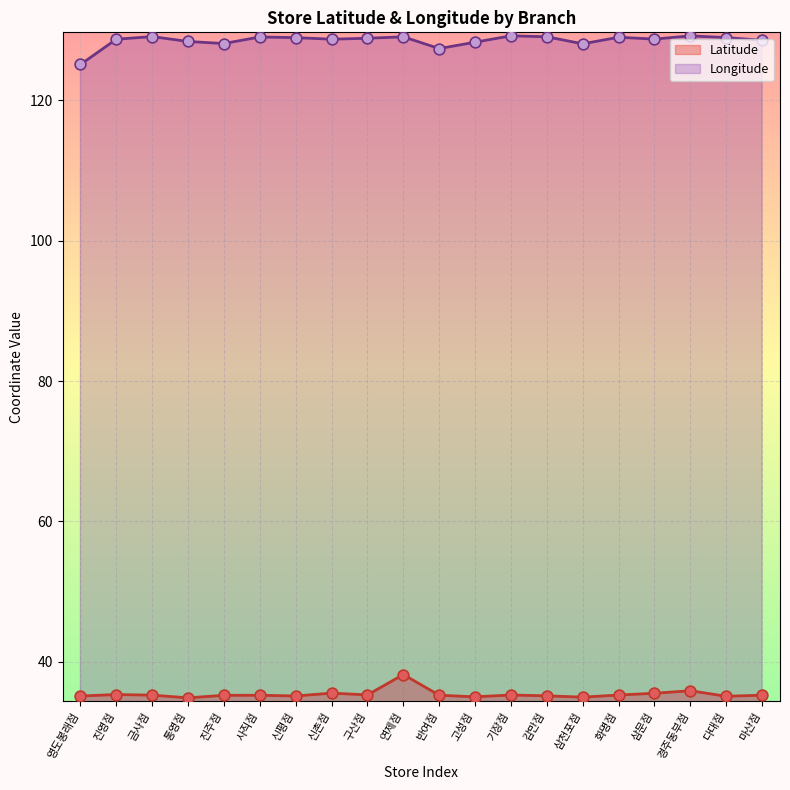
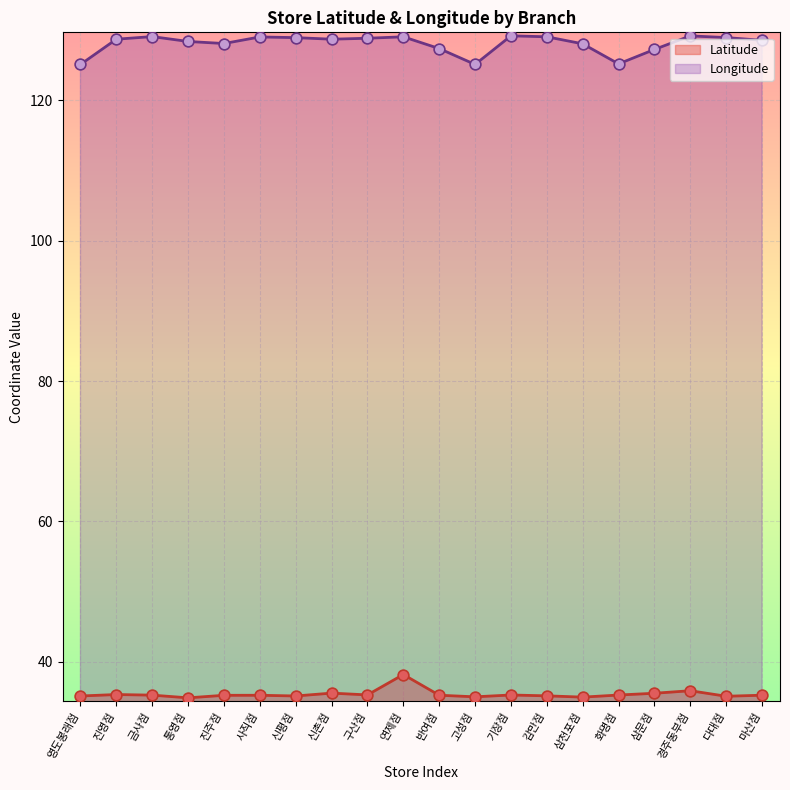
Longitude, 고성점: 128 -> 125
Longitude, 화명점: 129 -> 125
Longitude, 삼문점: 129 -> 127
